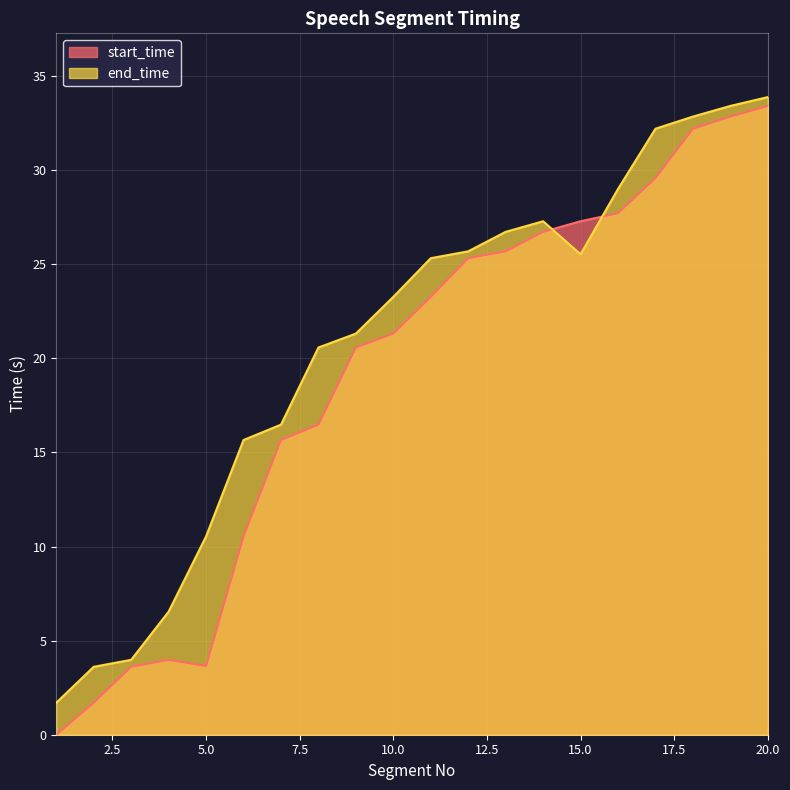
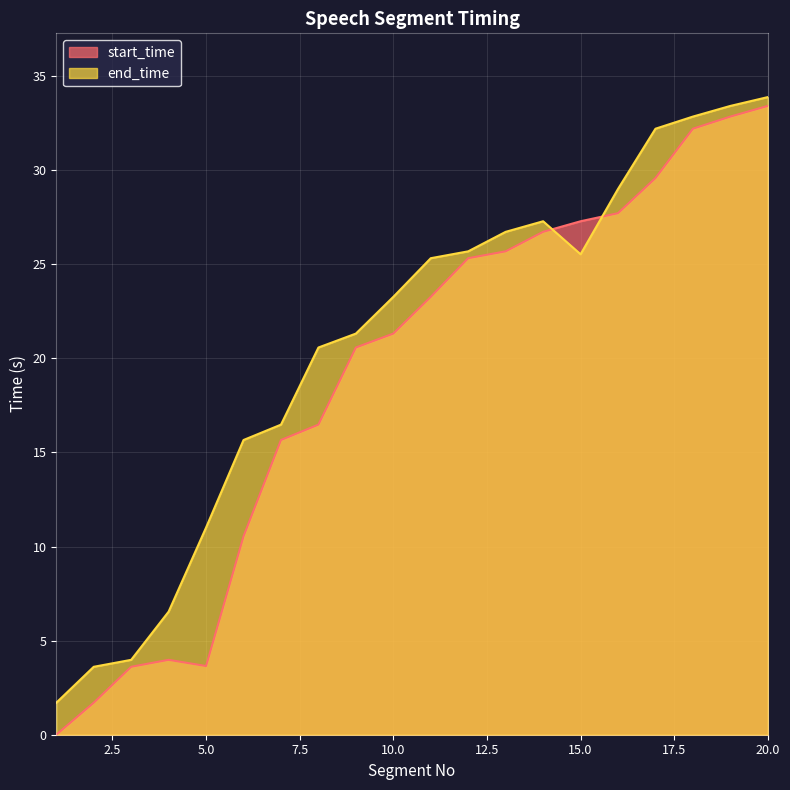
end_time, 5.0: 10.5 -> 11.0
